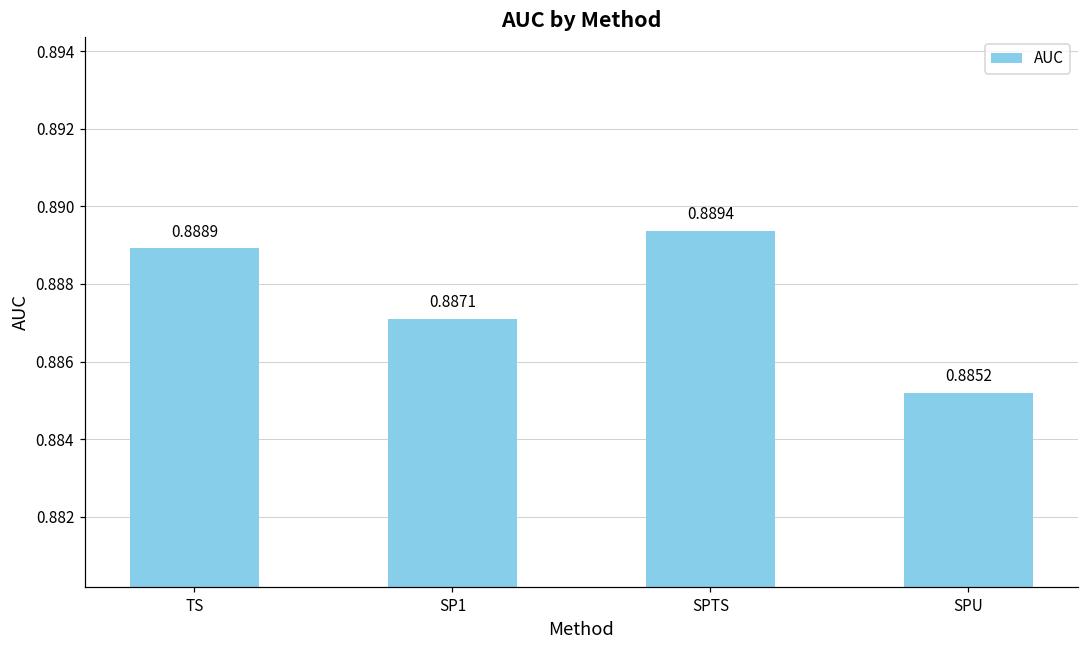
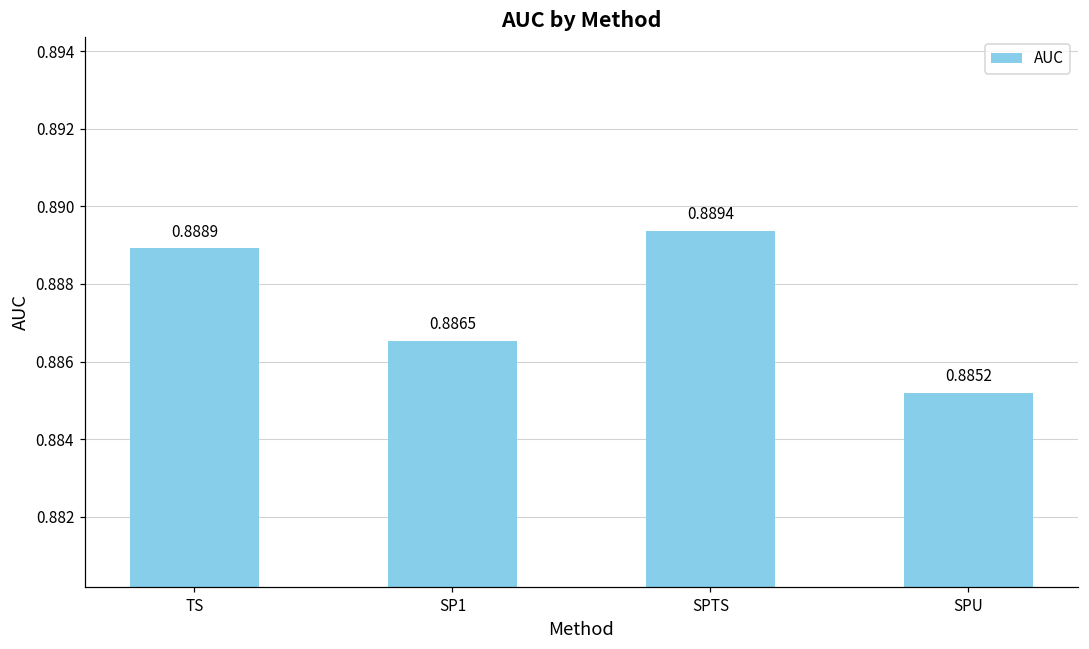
SP1: 0.8871 -> 0.8865
